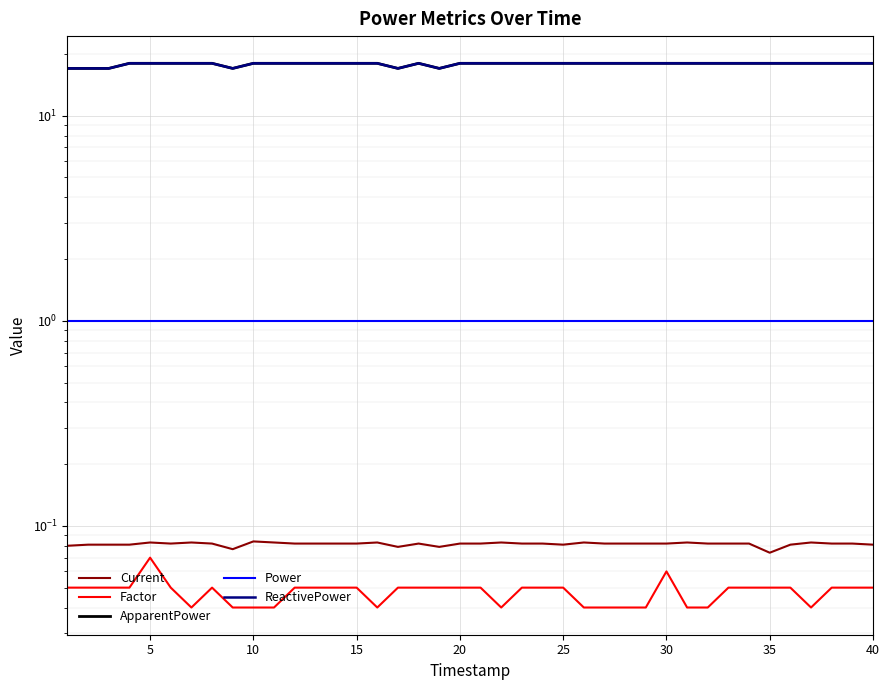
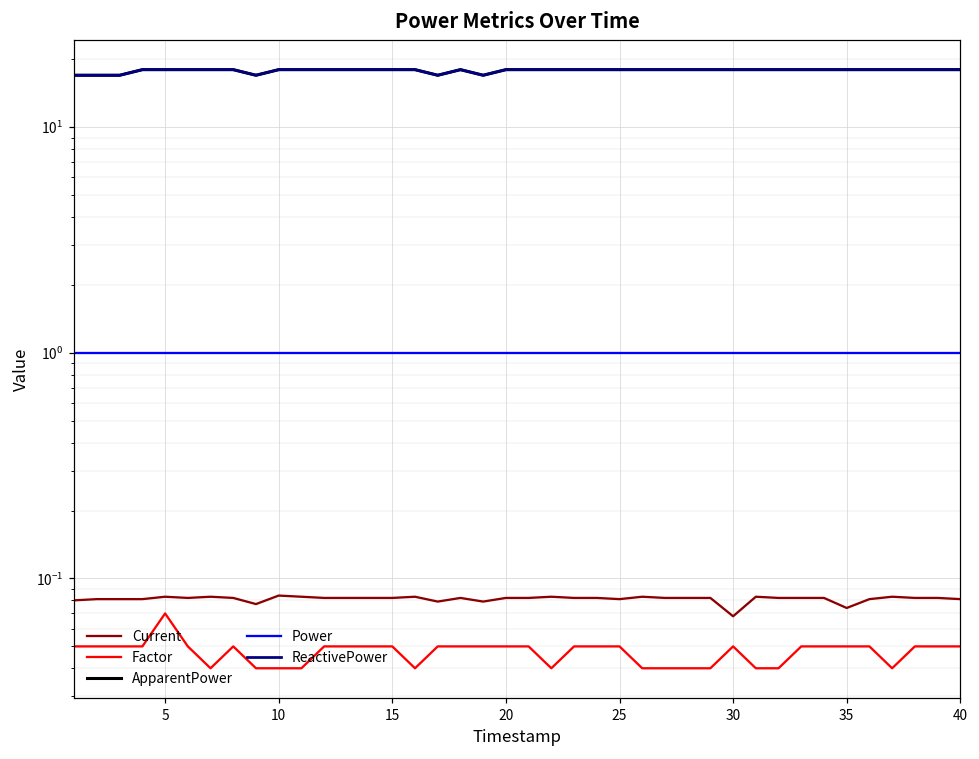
Current, 30: 0.082 -> 0.068
Factor, 30: 0.06 -> 0.05
